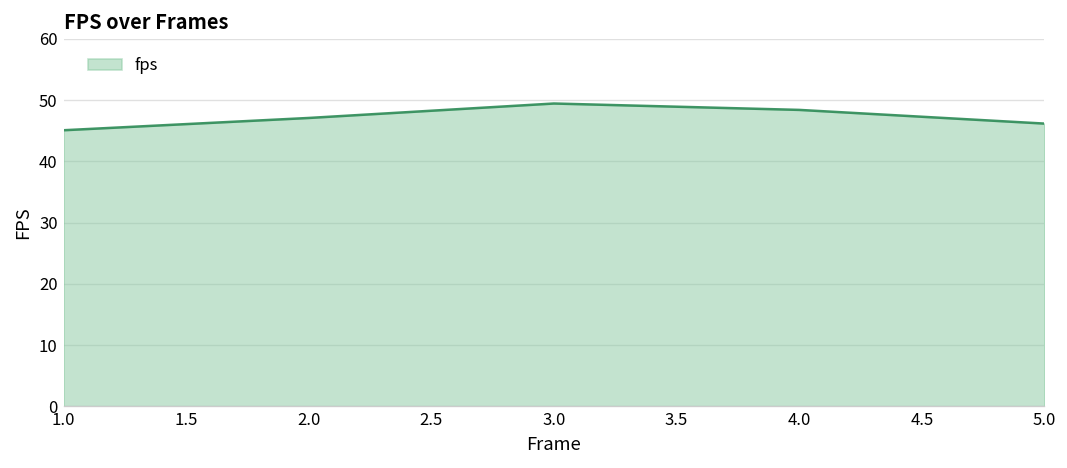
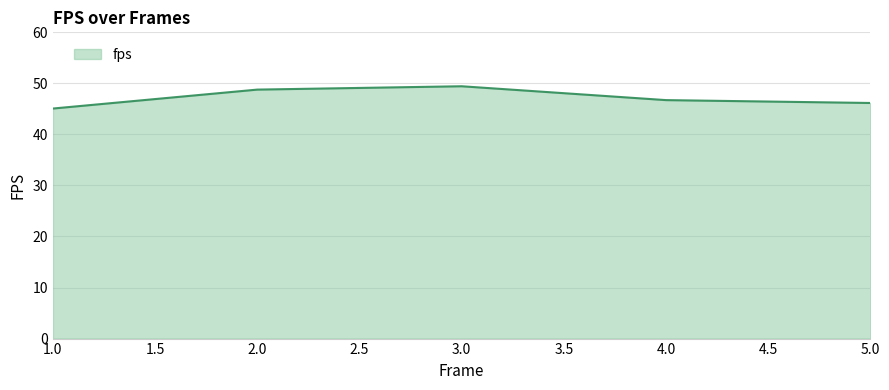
2.0: 47 -> 49
4.0: 48 -> 47
